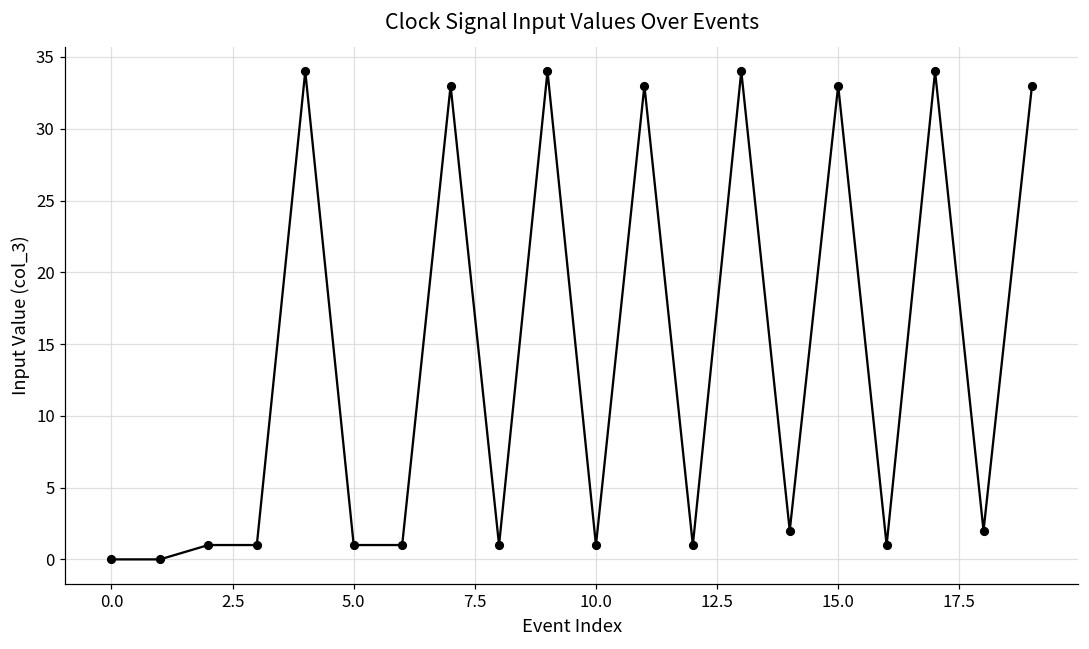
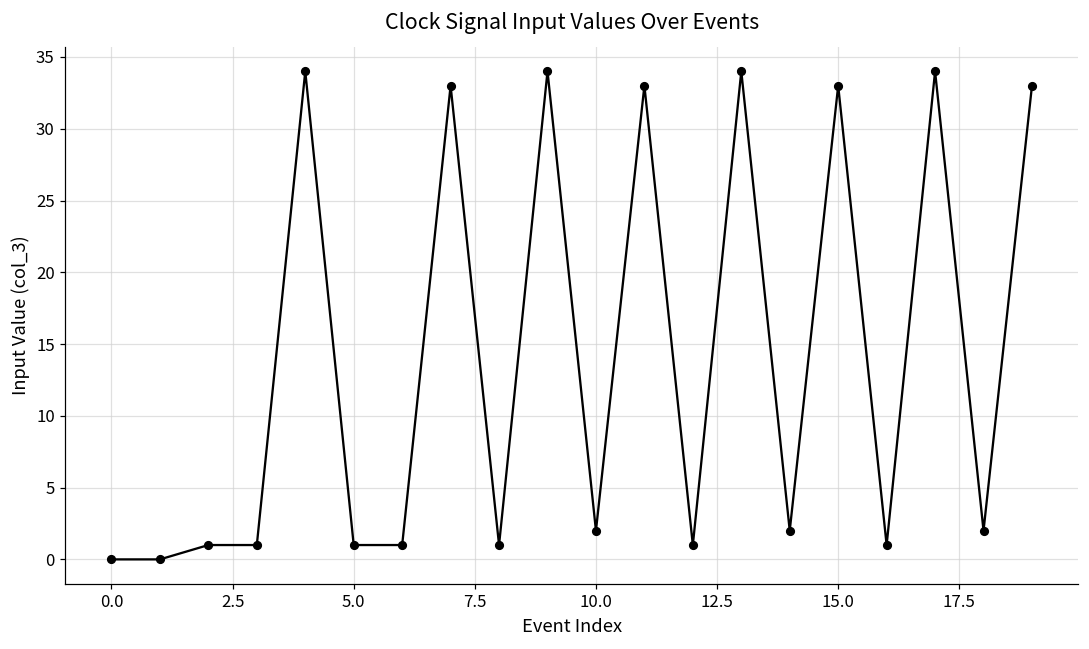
10.0: 1 -> 2
